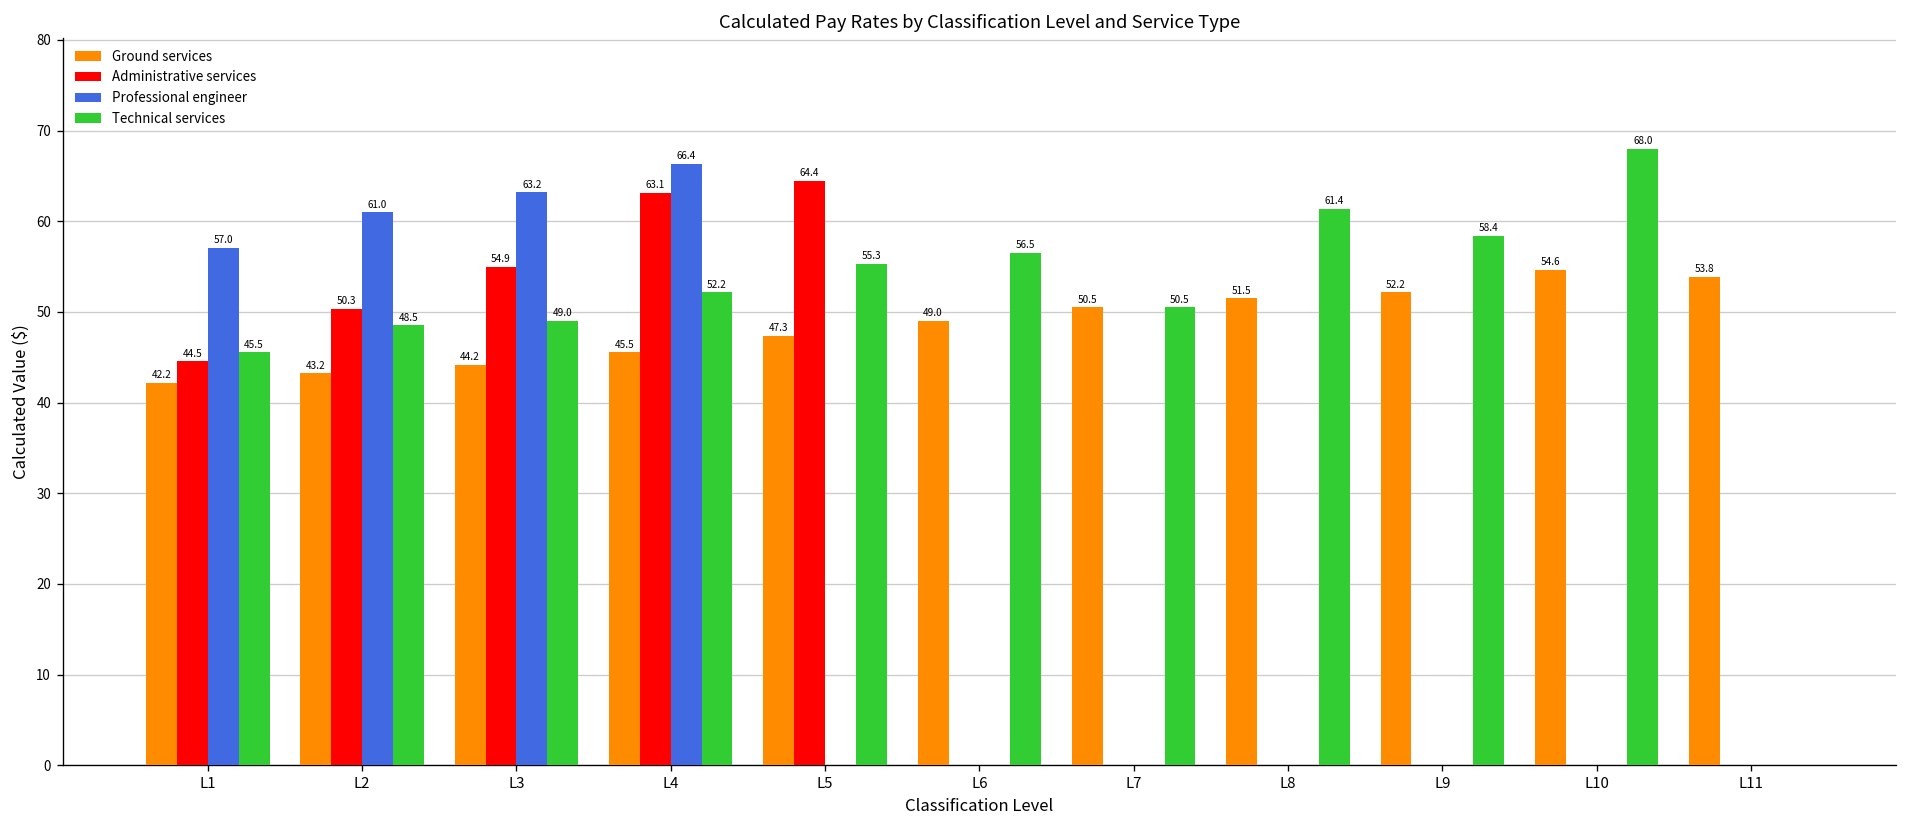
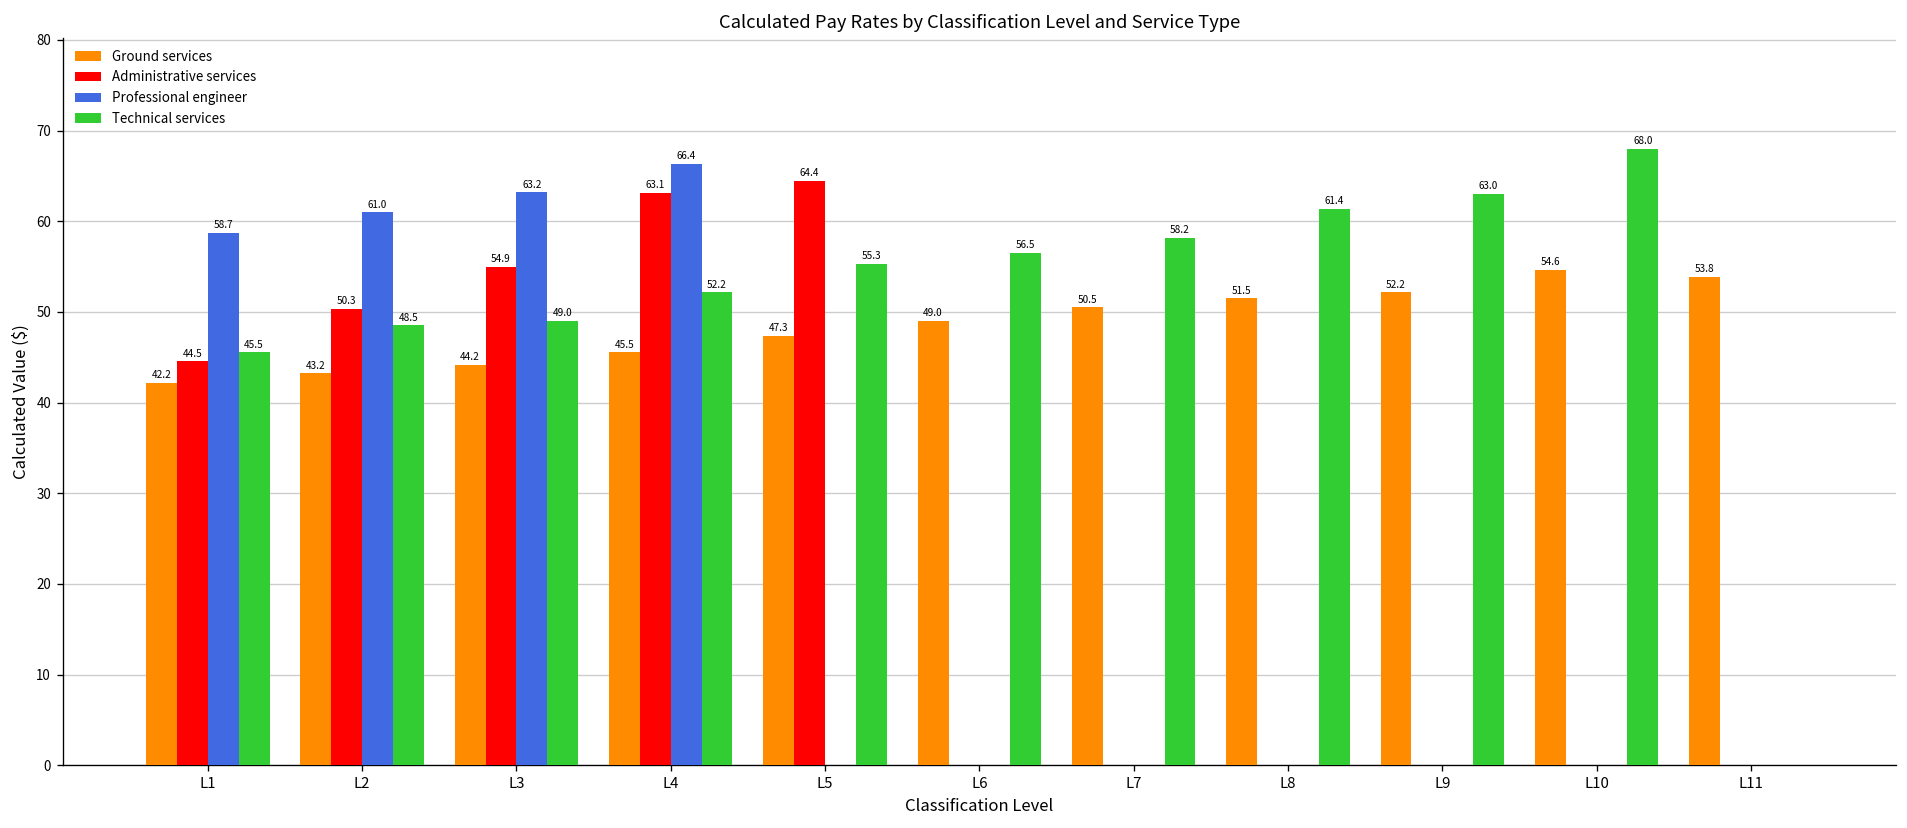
Professional engineer, L1: 57.0 -> 58.7
Technical services, L7: 50.5 -> 58.2
Technical services, L9: 58.4 -> 63.0
